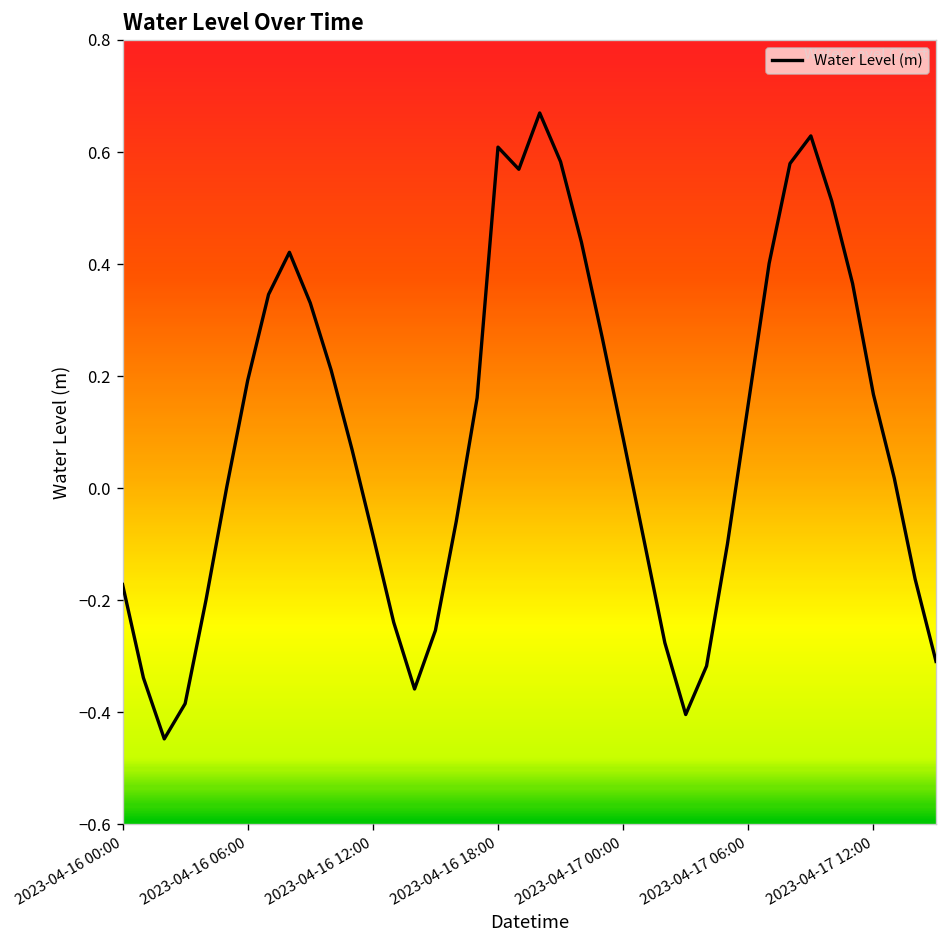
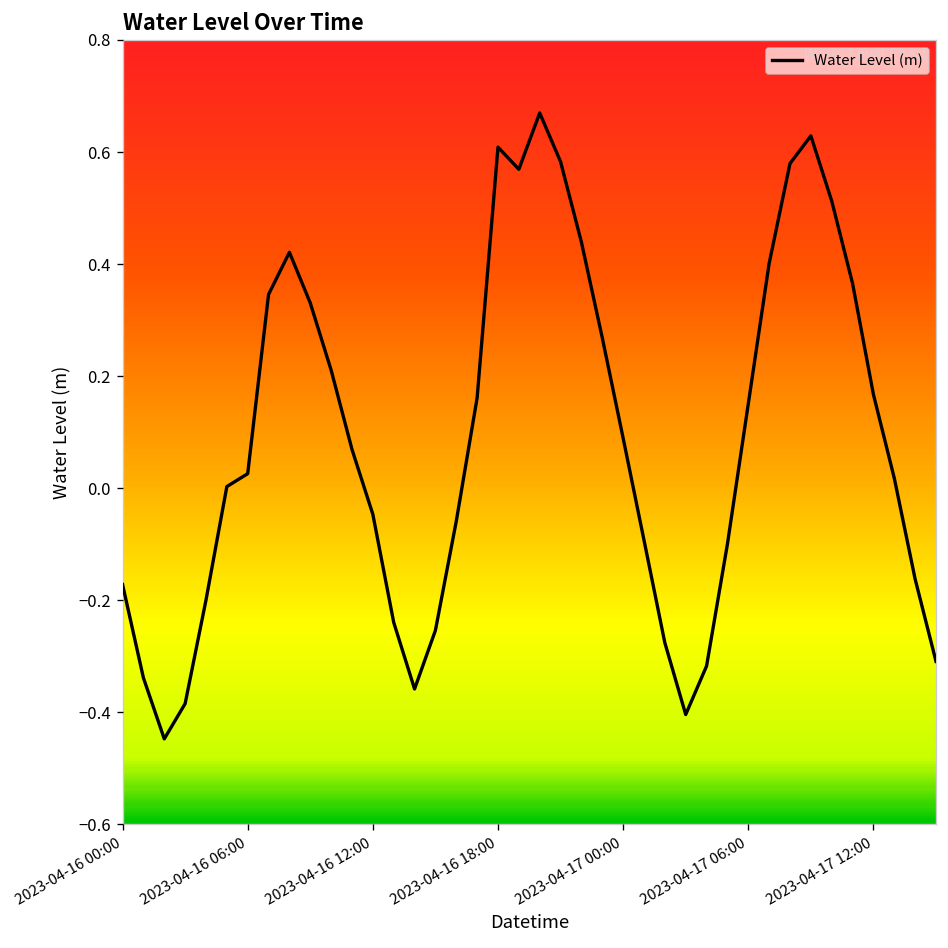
2023-04-16 06:00: 0.19 -> 0.03
2023-04-16 12:00: -0.08 -> -0.05
